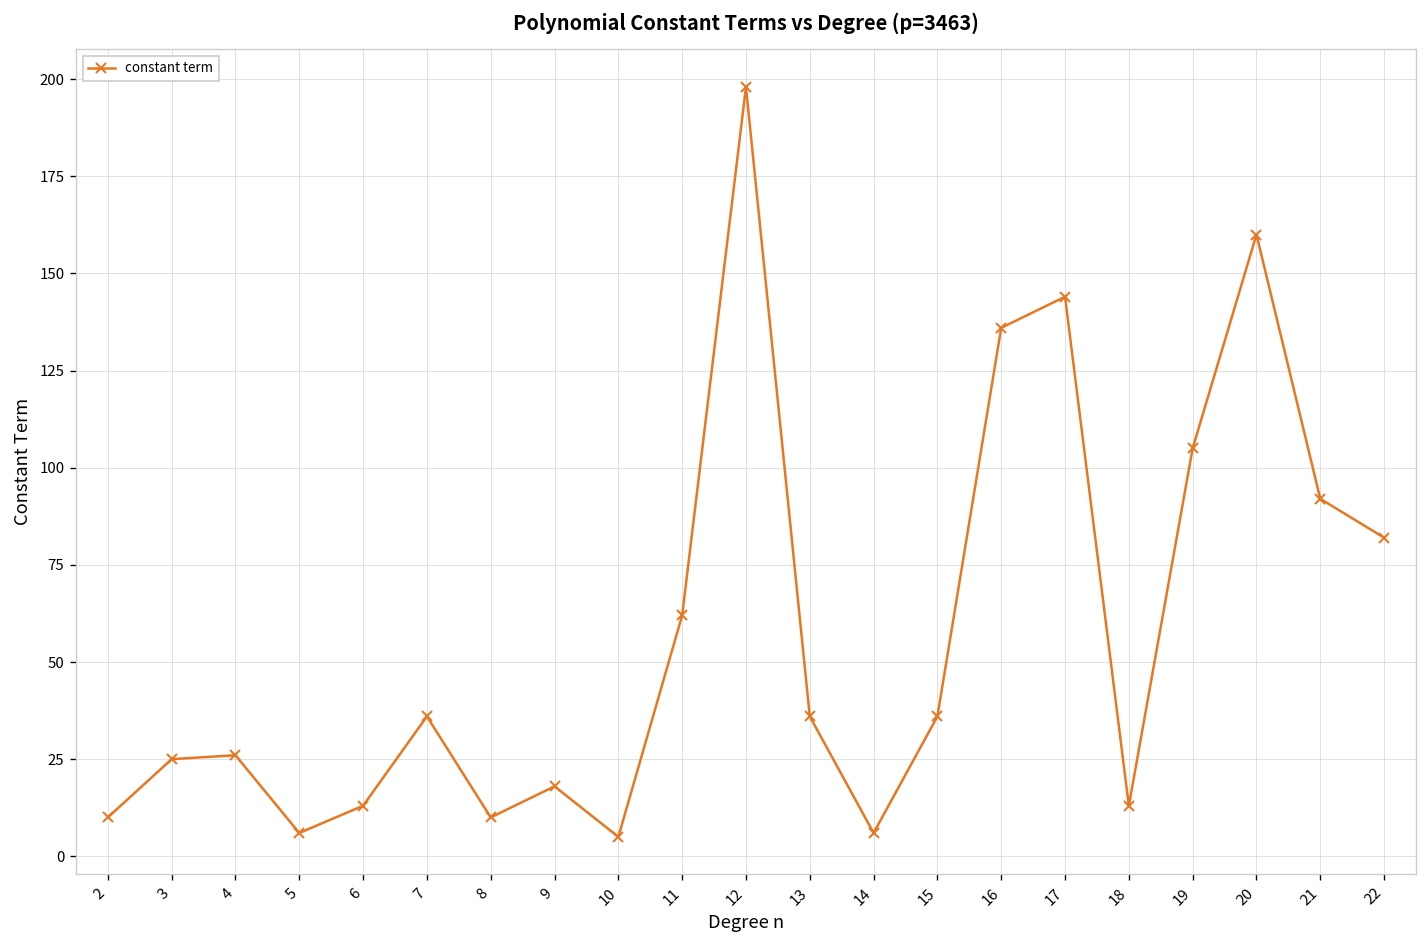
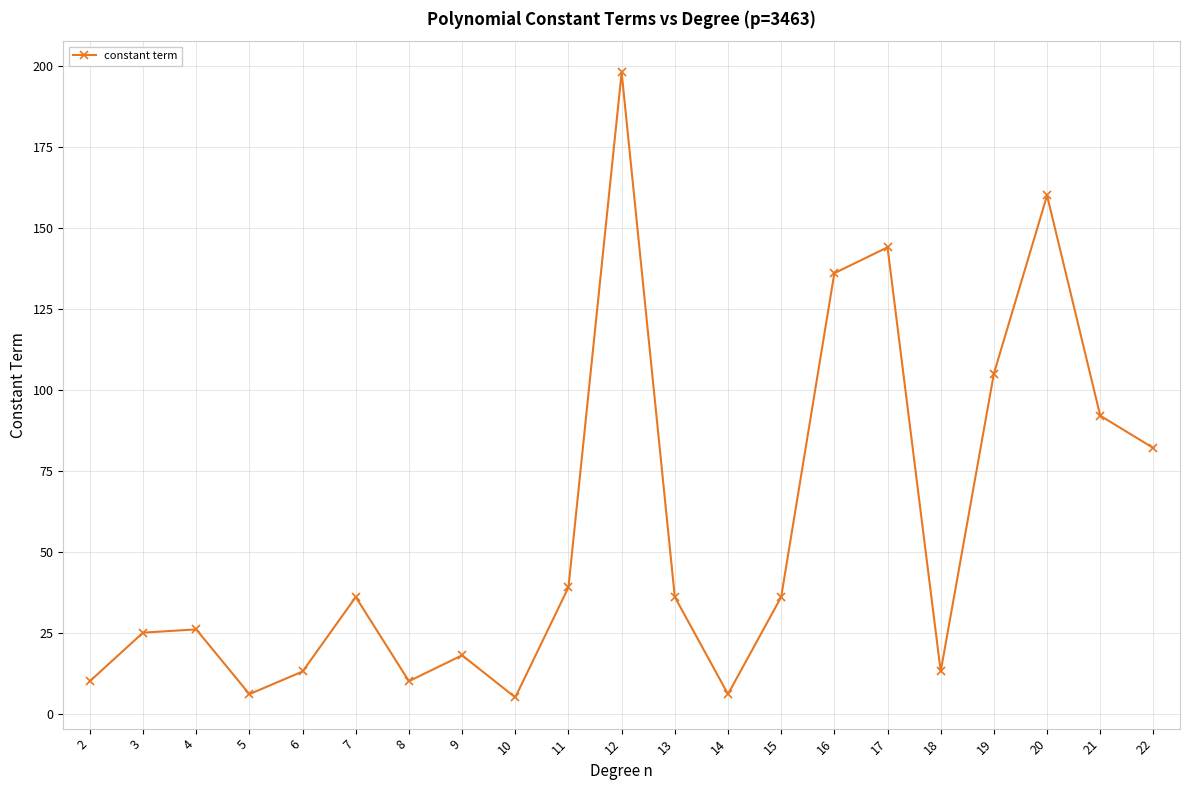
11: 62 -> 39
